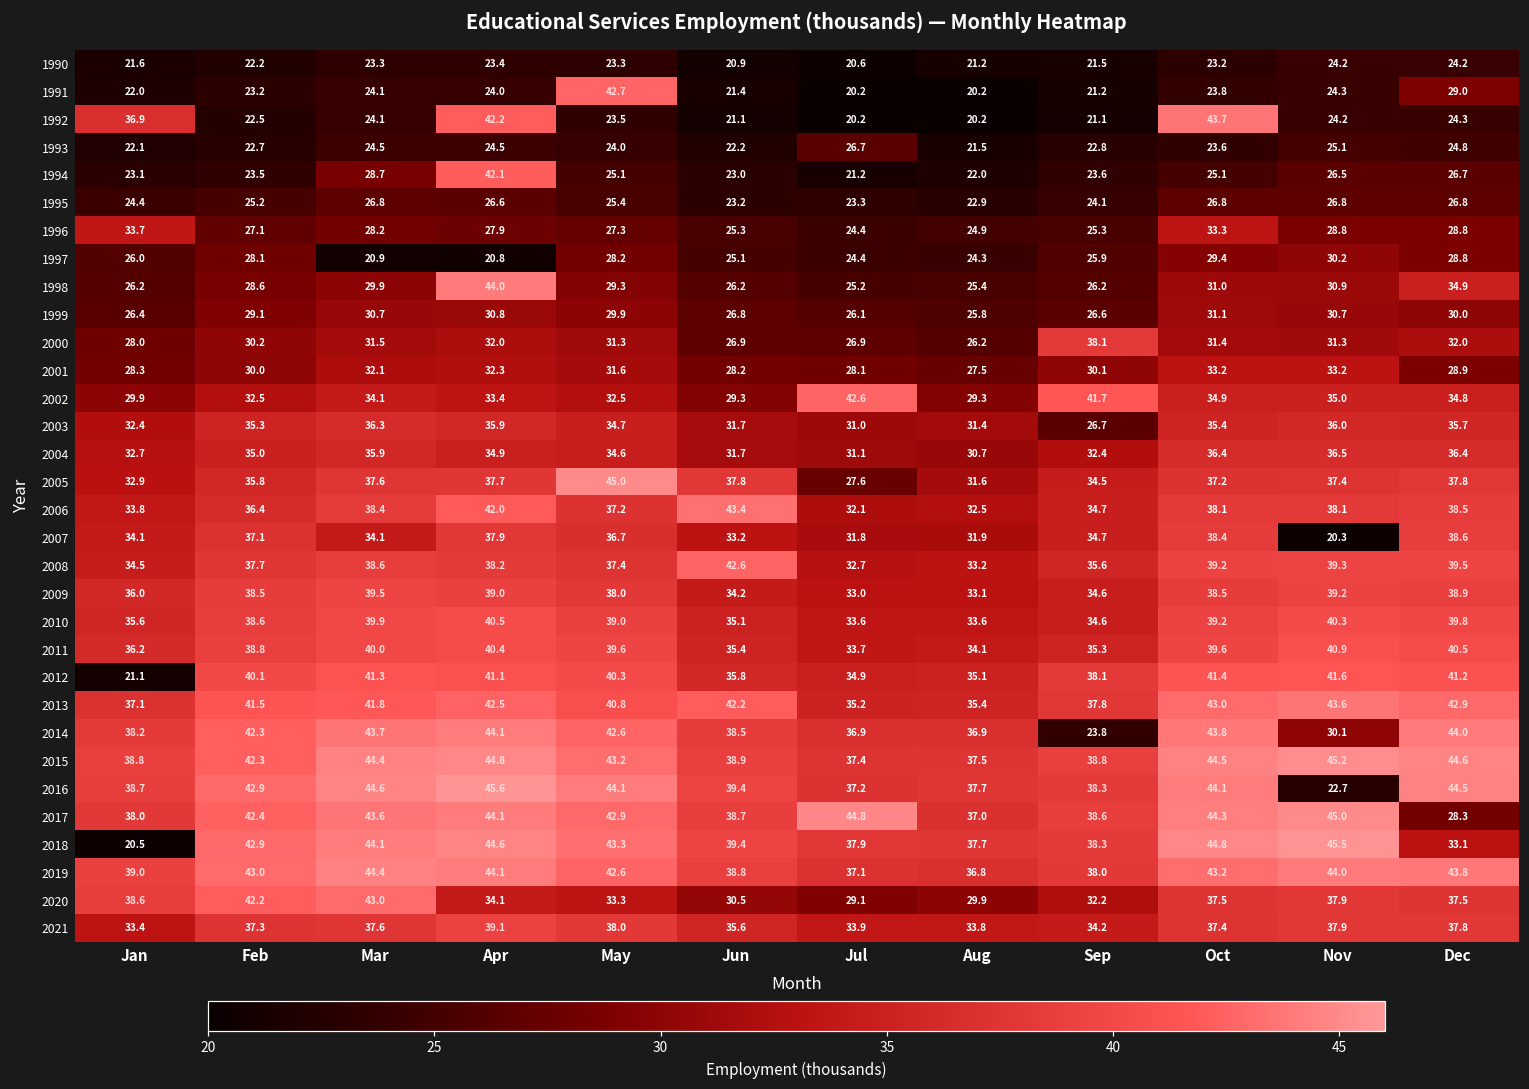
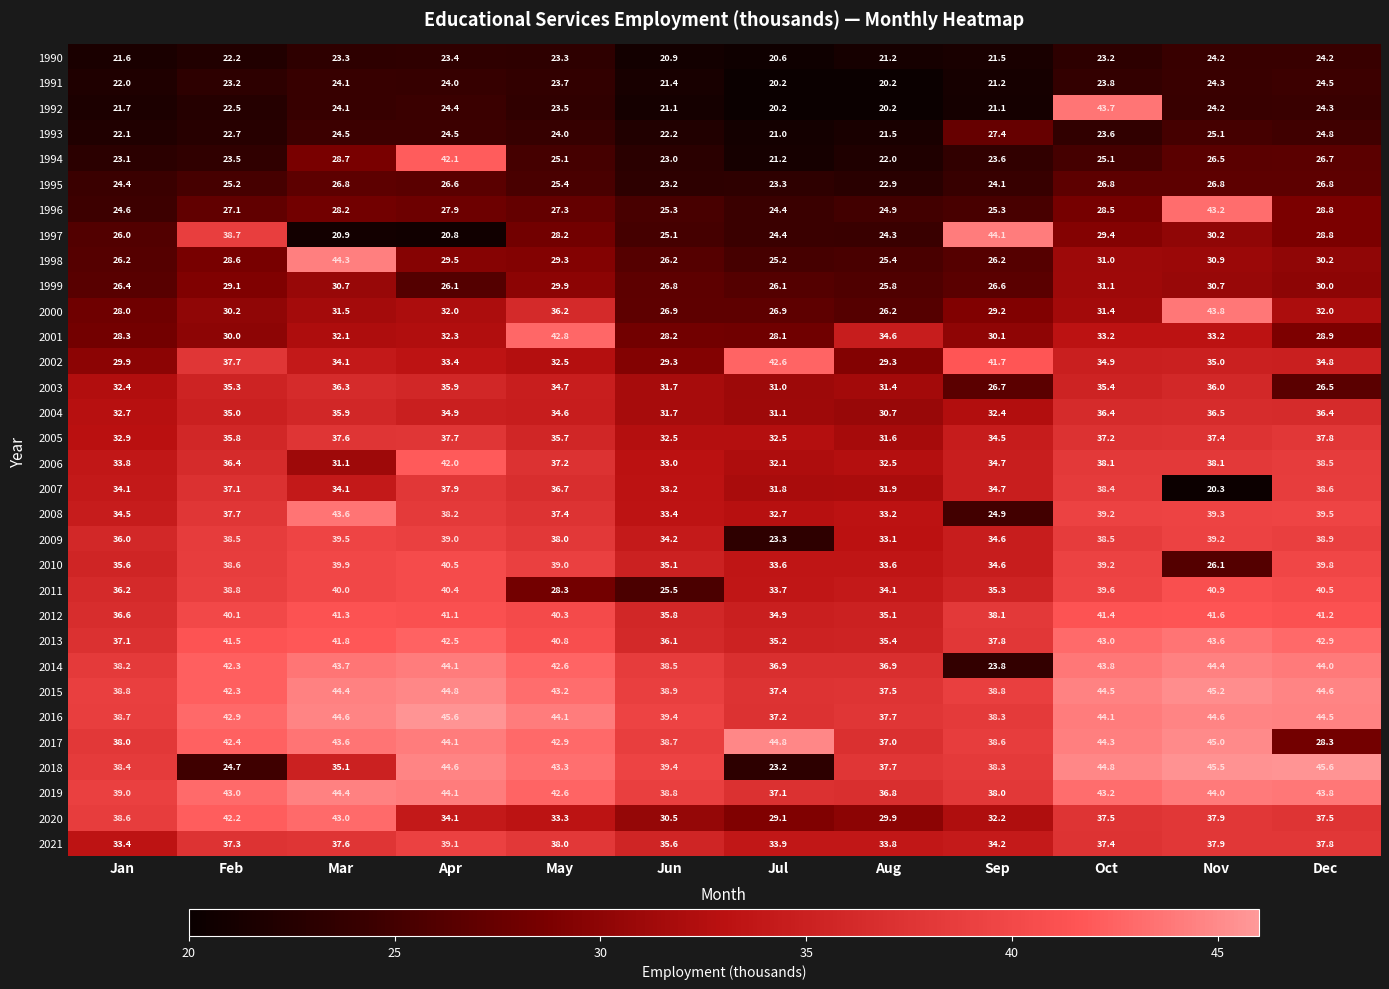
1991, May: 42.7 -> 23.7
1991, Dec: 29.0 -> 24.5
1992, Jan: 36.9 -> 21.7
1992, Apr: 42.2 -> 24.4
1993, Jul: 26.7 -> 21.0
1993, Sep: 22.8 -> 27.4
1996, Jan: 33.7 -> 24.6
1996, Oct: 33.3 -> 28.5
1996, Nov: 28.8 -> 43.2
1997, Feb: 28.1 -> 38.7
1997, Sep: 25.9 -> 44.1
1998, Mar: 29.9 -> 44.3
1998, Apr: 44.0 -> 29.5
1998, Dec: 34.9 -> 30.2
1999, Apr: 30.8 -> 26.1
2000, May: 31.3 -> 36.2
2000, Sep: 38.1 -> 29.2
2000, Nov: 31.3 -> 43.8
2001, May: 31.6 -> 42.8
2001, Aug: 27.5 -> 34.6
2002, Feb: 32.5 -> 37.7
2003, Dec: 35.7 -> 26.5
2005, May: 45.0 -> 35.7
2005, Jun: 37.8 -> 32.5
2005, Jul: 27.6 -> 32.5
2006, Mar: 38.4 -> 31.1
2006, Jun: 43.4 -> 33.0
2008, Mar: 38.6 -> 43.6
2008, Jun: 42.6 -> 33.4
2008, Sep: 35.6 -> 24.9
2009, Jul: 33.0 -> 23.3
2010, Nov: 40.3 -> 26.1
2011, May: 39.6 -> 28.3
2011, Jun: 35.4 -> 25.5
2012, Jan: 21.1 -> 36.6
2013, Jun: 42.2 -> 36.1
2014, Nov: 30.1 -> 44.4
2016, Nov: 22.7 -> 44.6
2018, Jan: 20.5 -> 38.4
2018, Feb: 42.9 -> 24.7
2018, Mar: 44.1 -> 35.1
2018, Jul: 37.9 -> 23.2
2018, Dec: 33.1 -> 45.6
